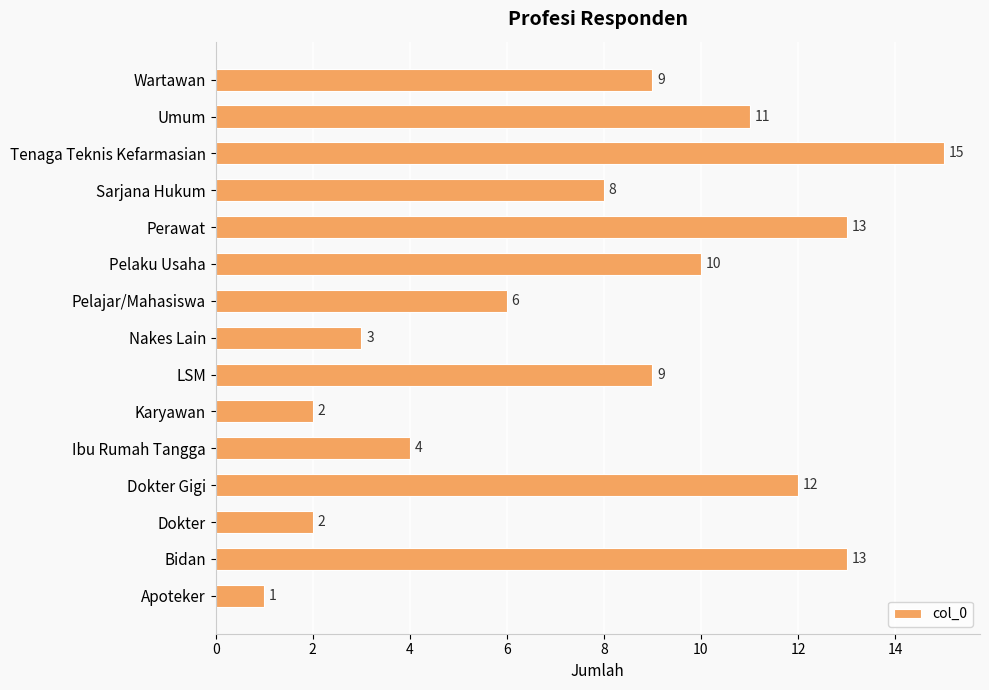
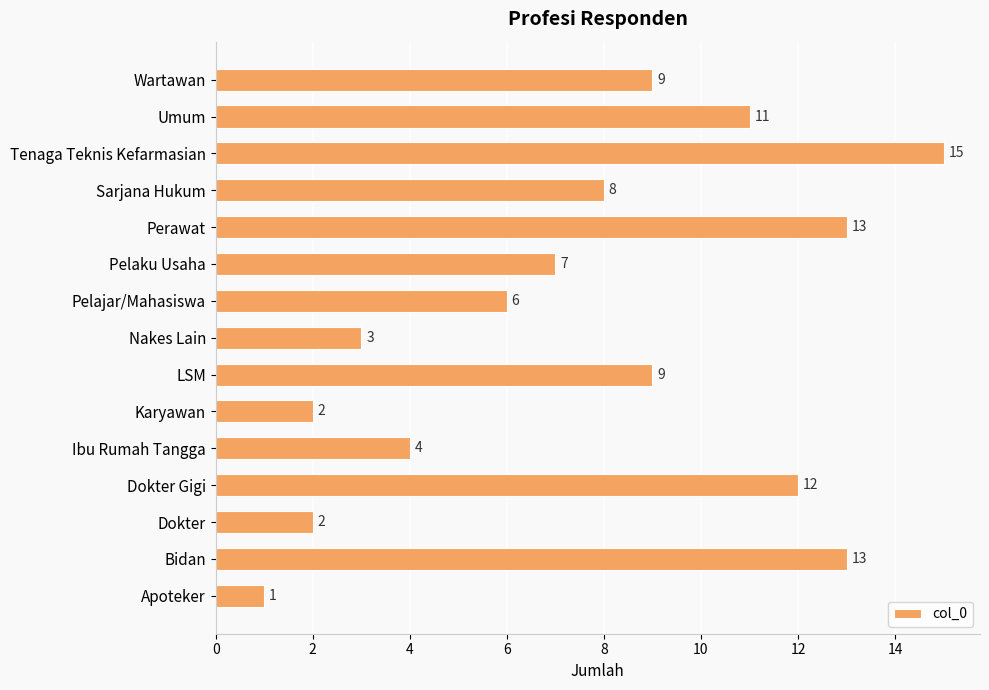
Pelaku Usaha: 10 -> 7
